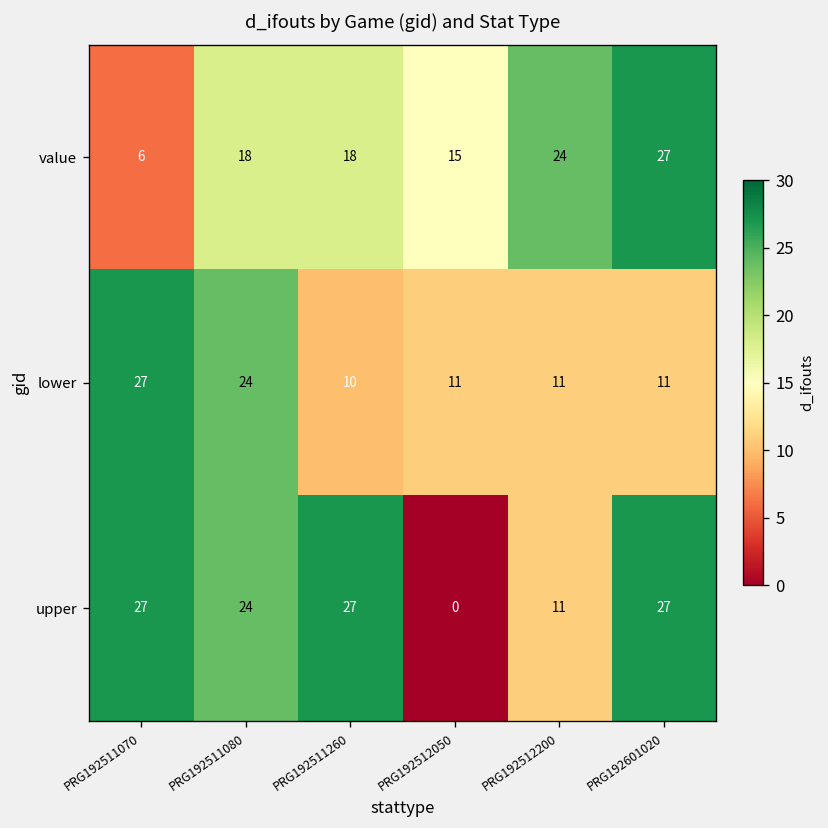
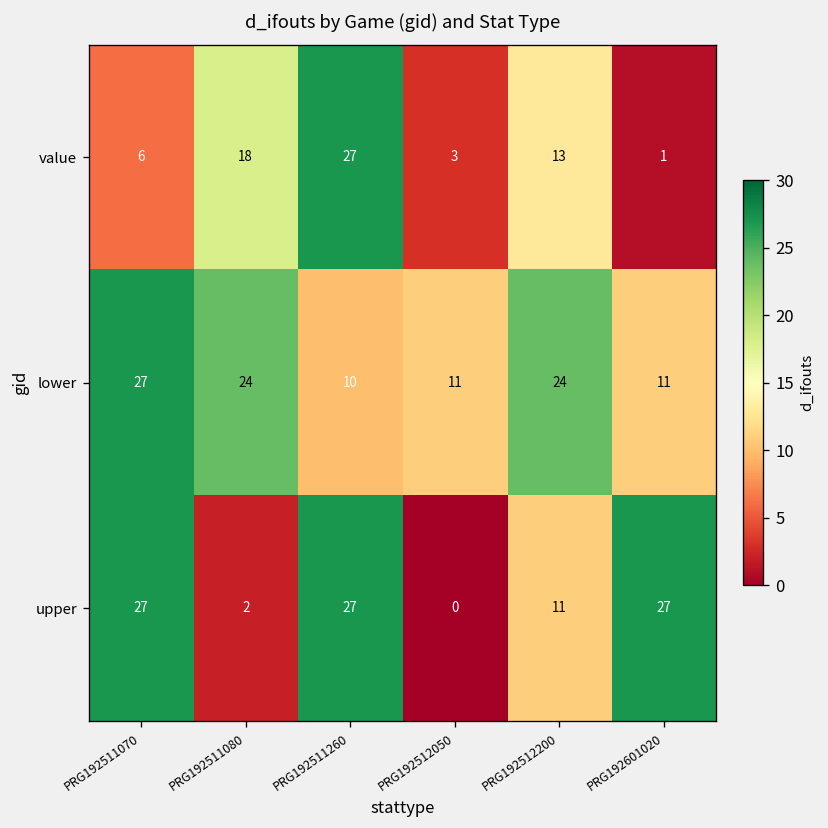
value, PRG192511260: 18 -> 27
value, PRG192512050: 15 -> 3
value, PRG192512200: 24 -> 13
value, PRG192601020: 27 -> 1
lower, PRG192512200: 11 -> 24
upper, PRG192511080: 24 -> 2
